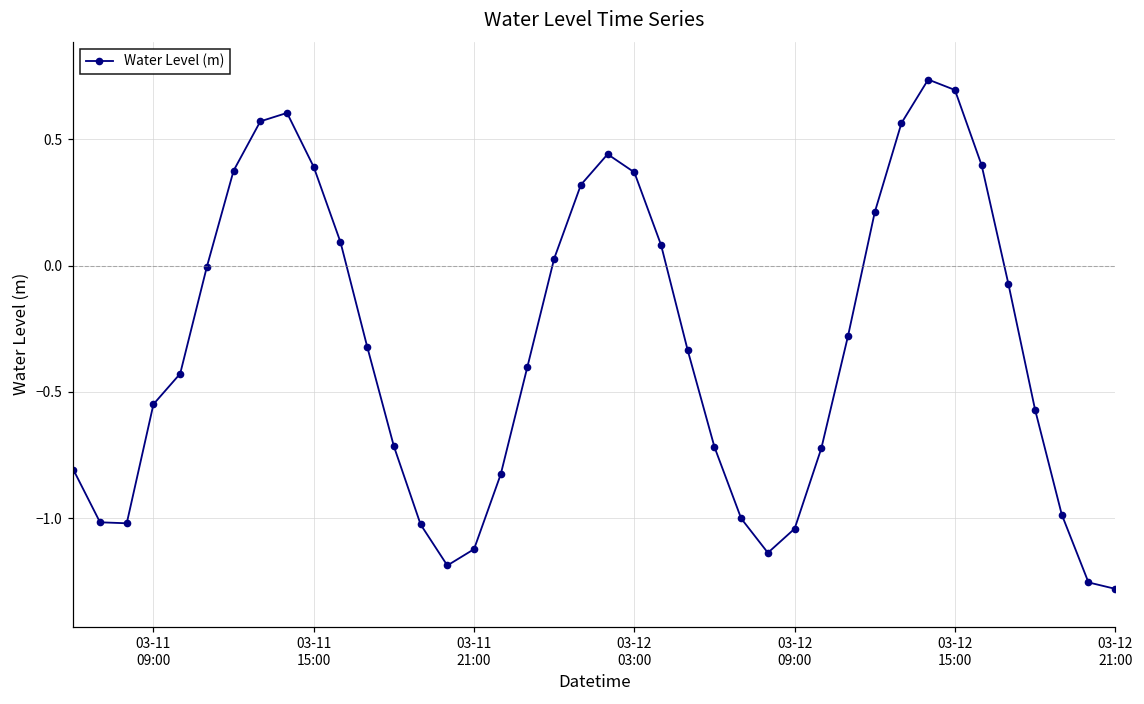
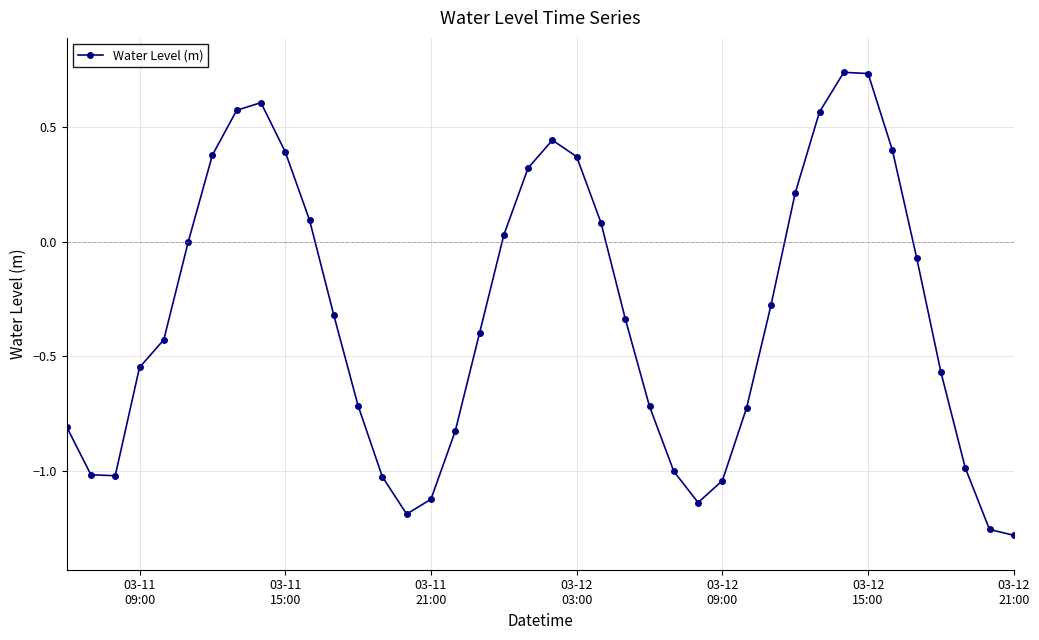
03-12 15:00: 0.70 -> 0.73
